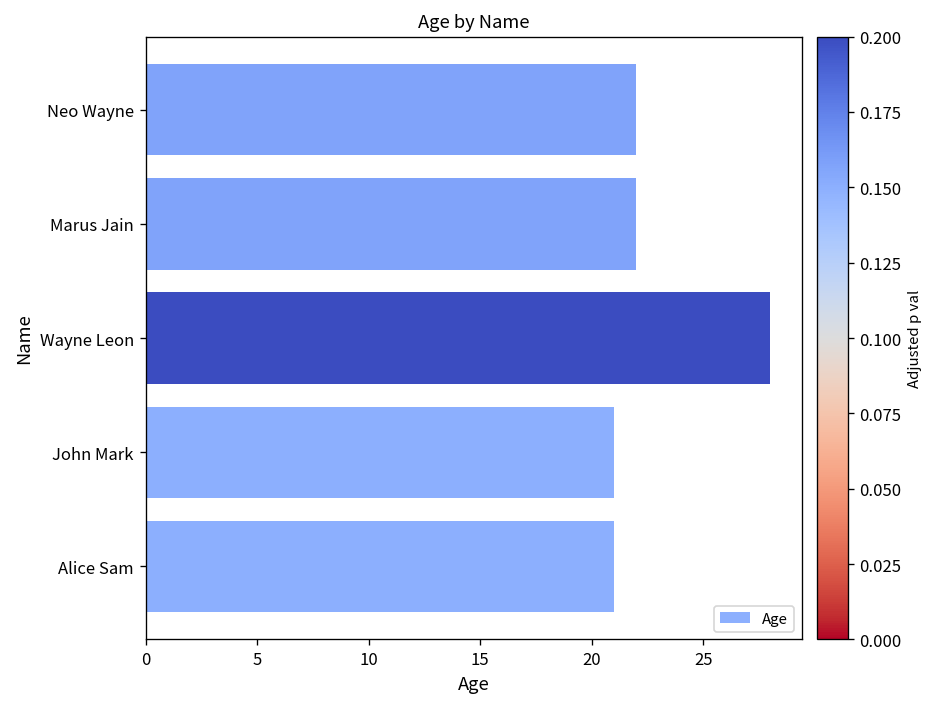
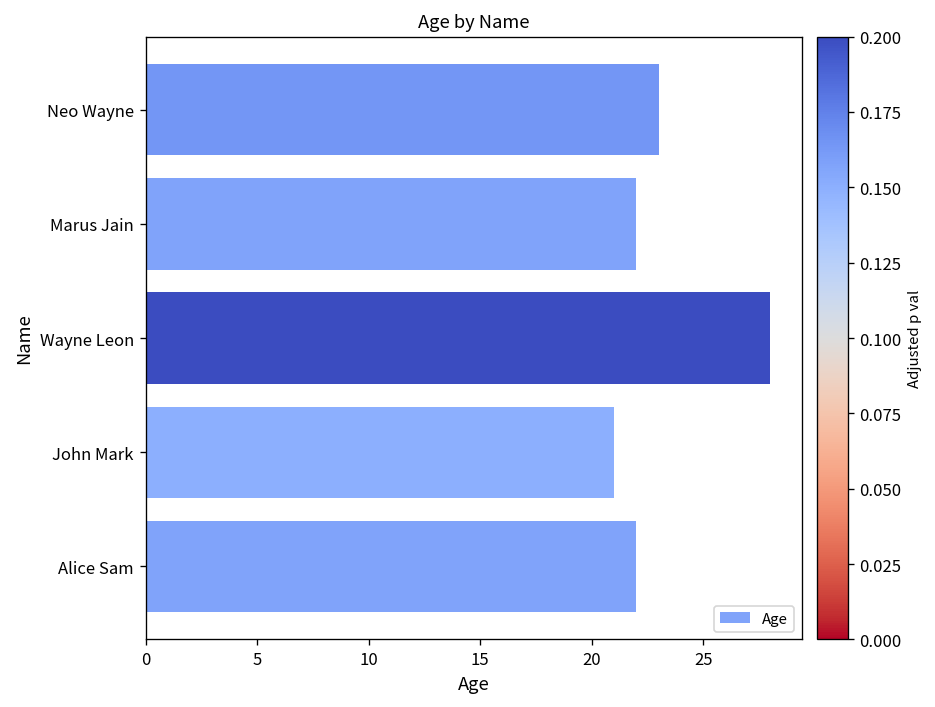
Neo Wayne: 22 -> 23
Alice Sam: 21 -> 22
